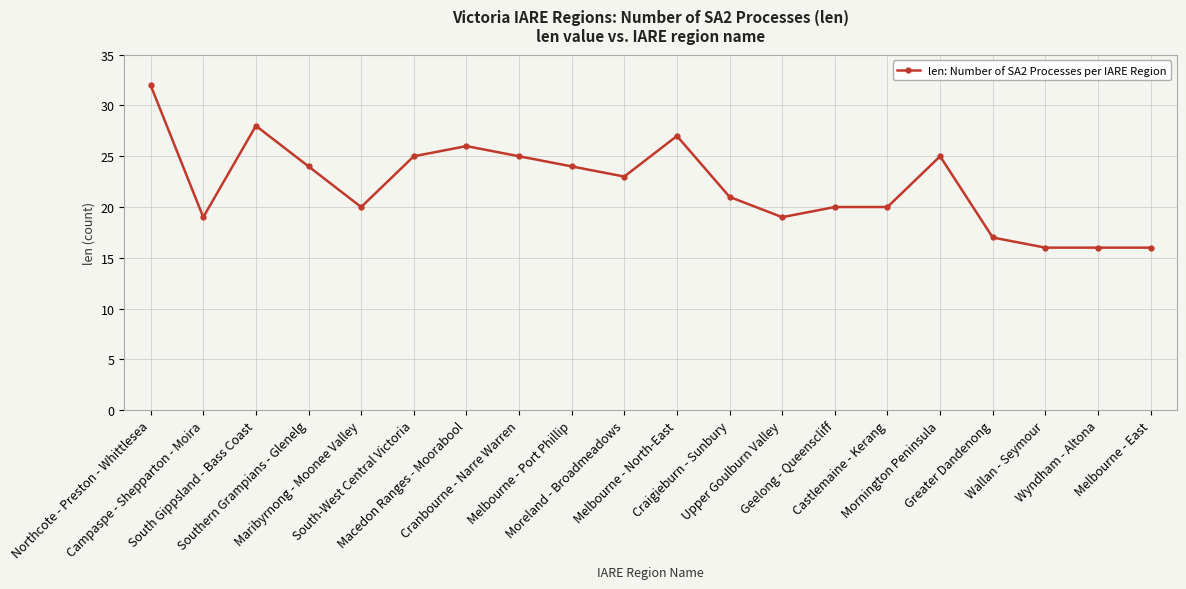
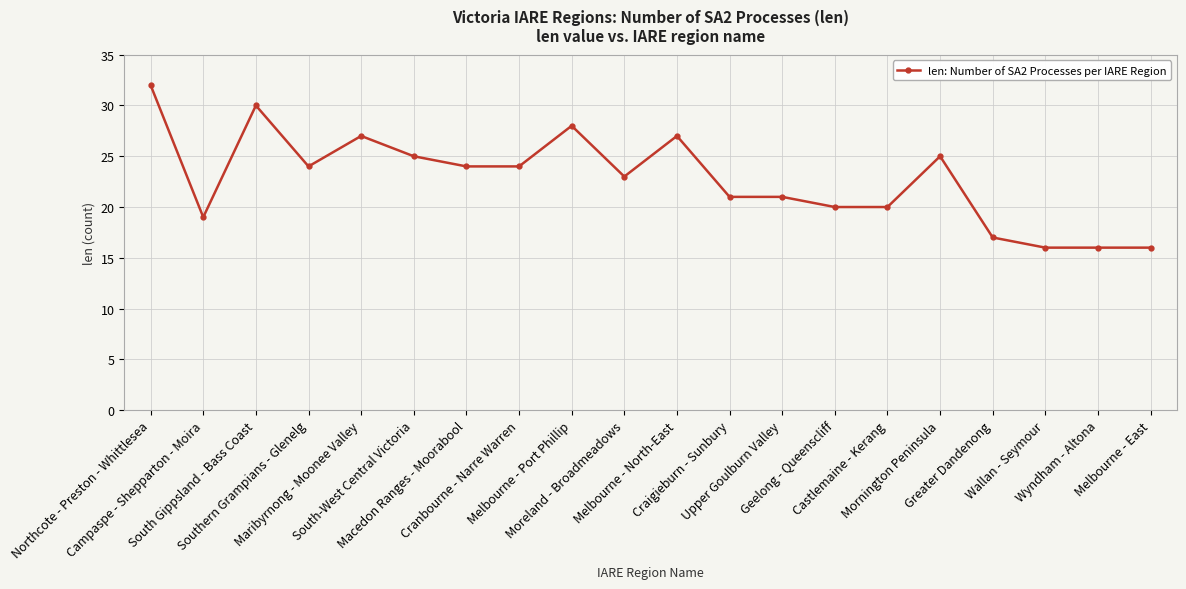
South Gippsland - Bass Coast: 28 -> 30
Maribyrnong - Moonee Valley: 20 -> 27
Macedon Ranges - Moorabool: 26 -> 24
Cranbourne - Narre Warren: 25 -> 24
Melbourne - Port Phillip: 24 -> 28
Upper Goulburn Valley: 19 -> 21
